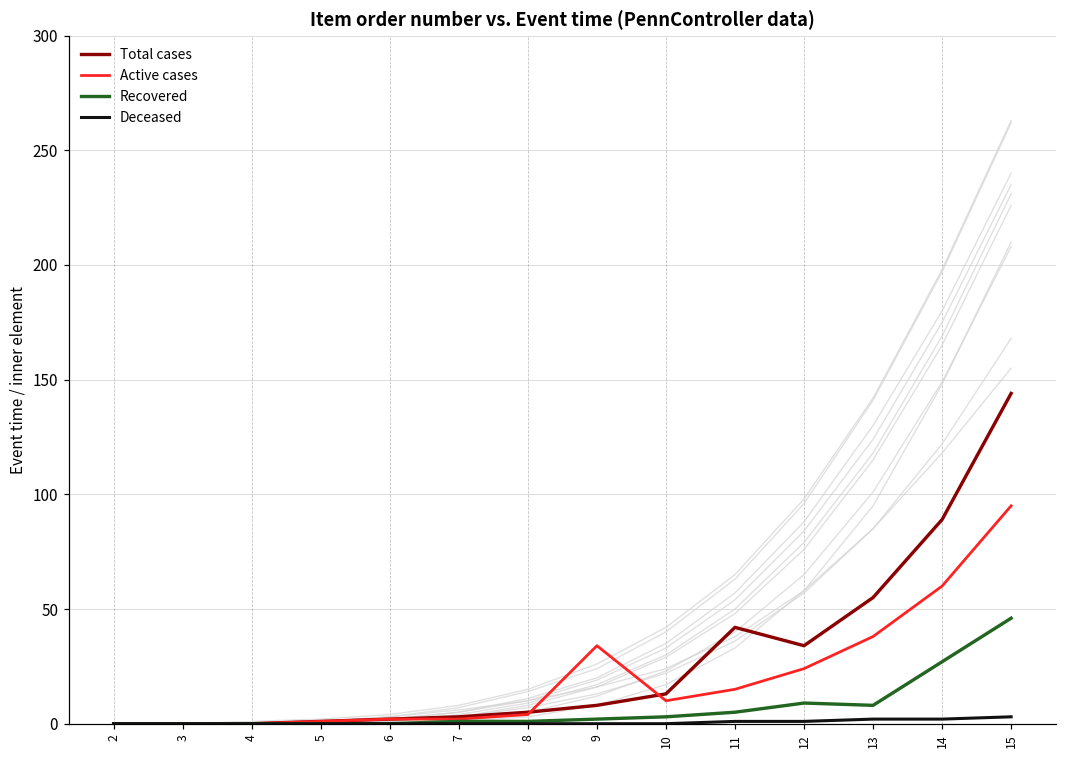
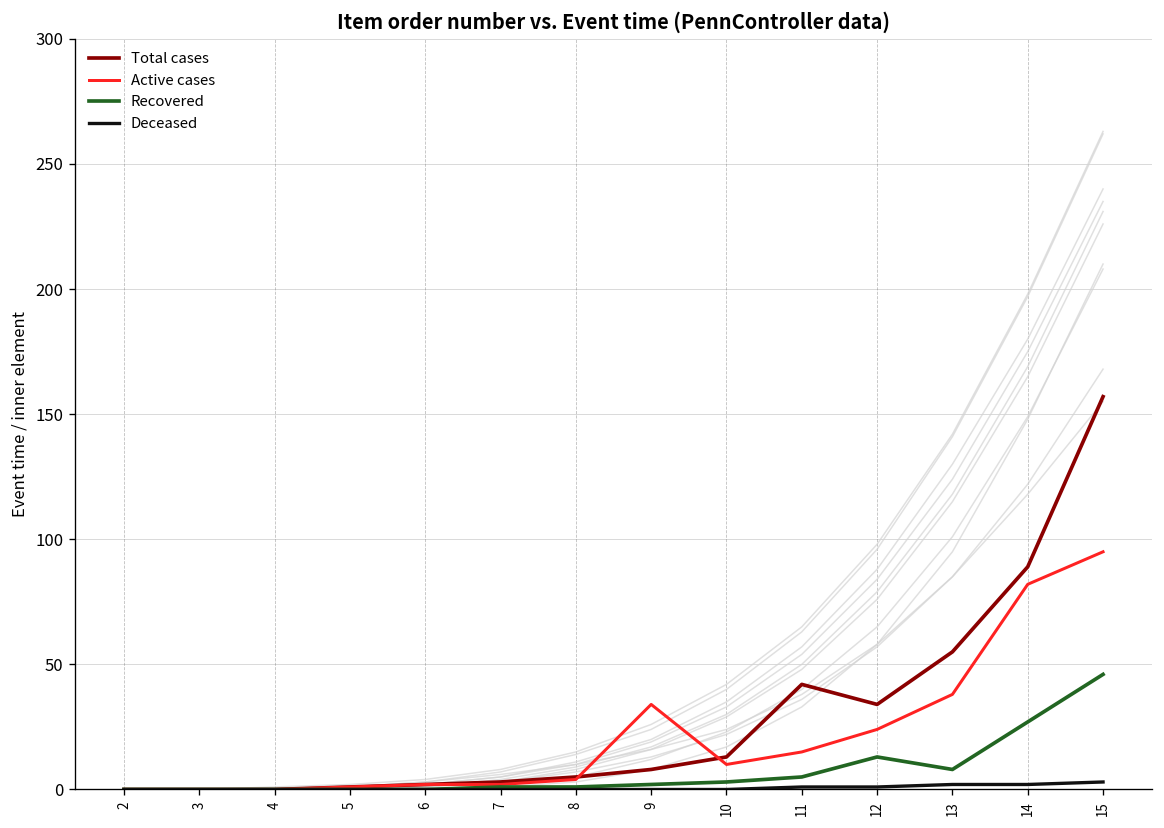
Recovered, 12: 9 -> 13
Active cases, 14: 60 -> 82
Total cases, 15: 144 -> 157
